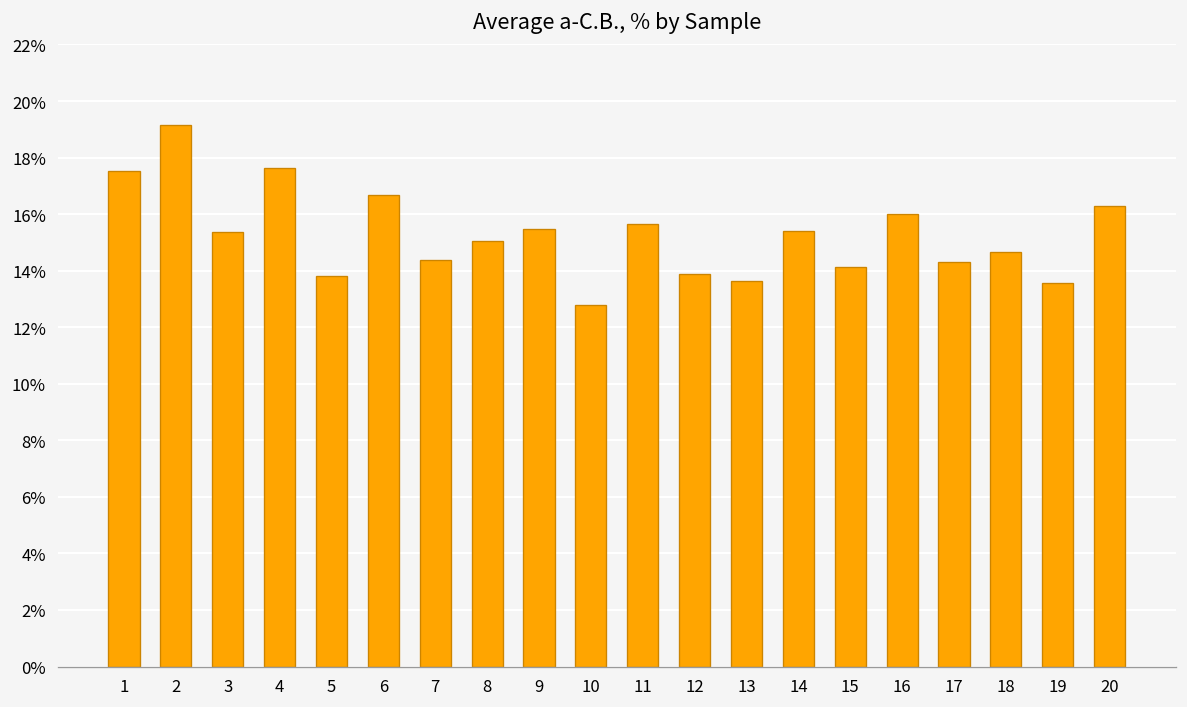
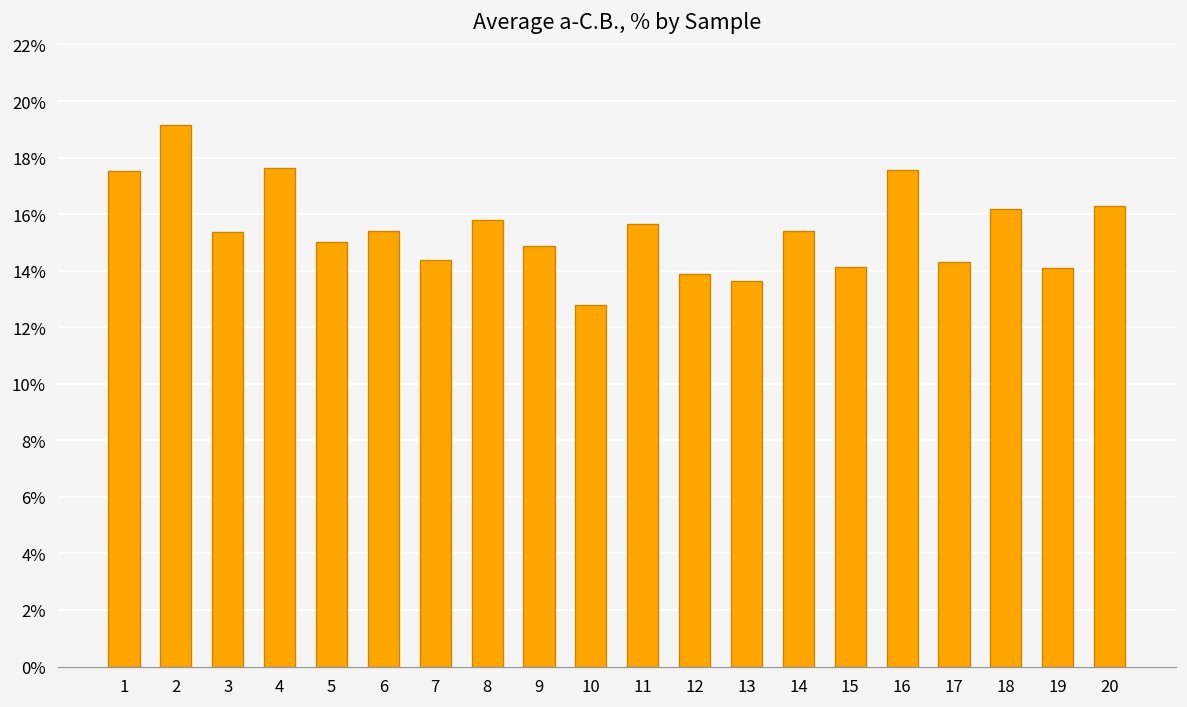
5: 13.8% -> 15.0%
6: 16.7% -> 15.4%
8: 15.1% -> 15.8%
9: 15.5% -> 14.9%
16: 16.0% -> 17.6%
18: 14.7% -> 16.2%
19: 13.6% -> 14.1%
